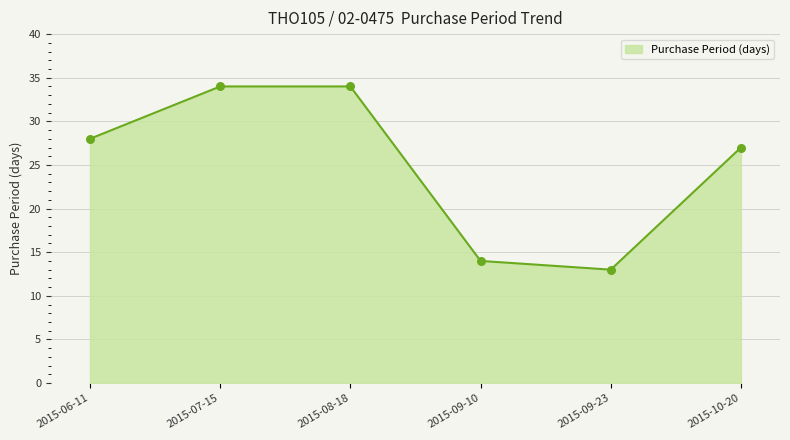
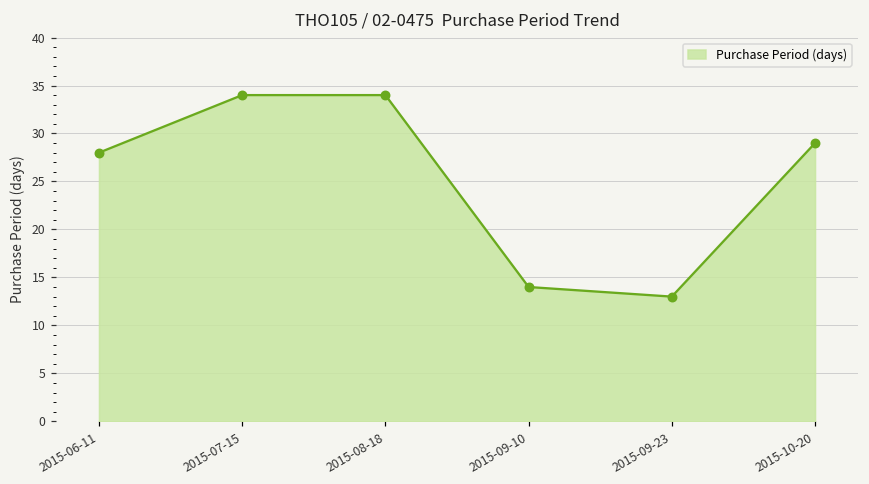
2015-10-20: 27 -> 29
